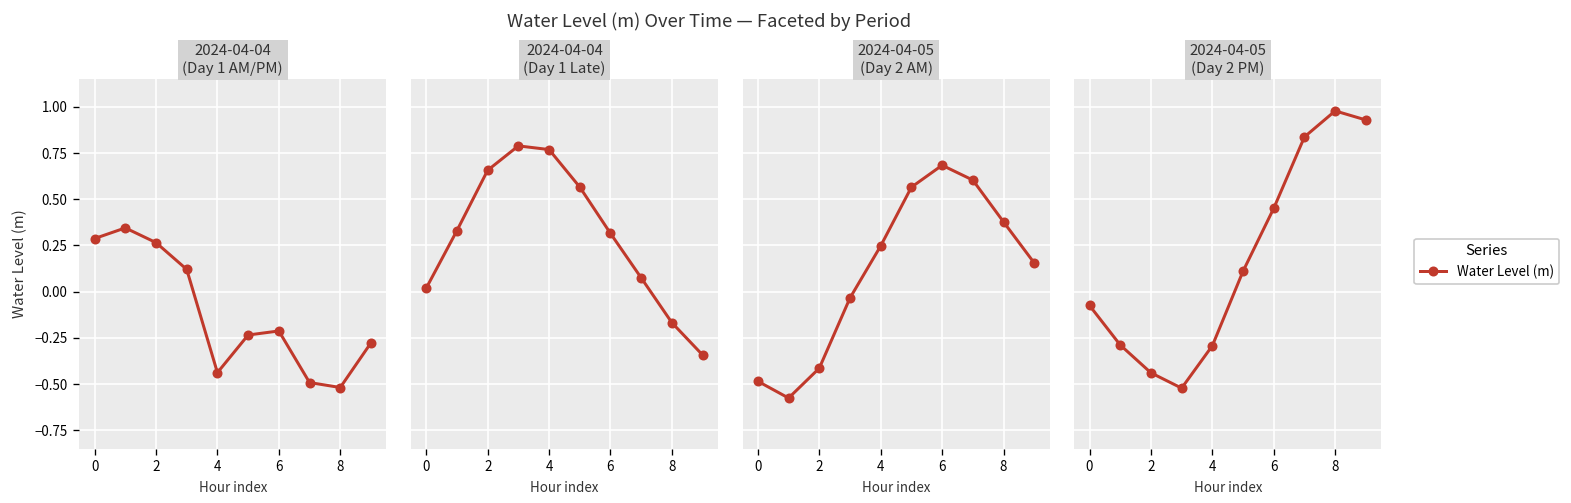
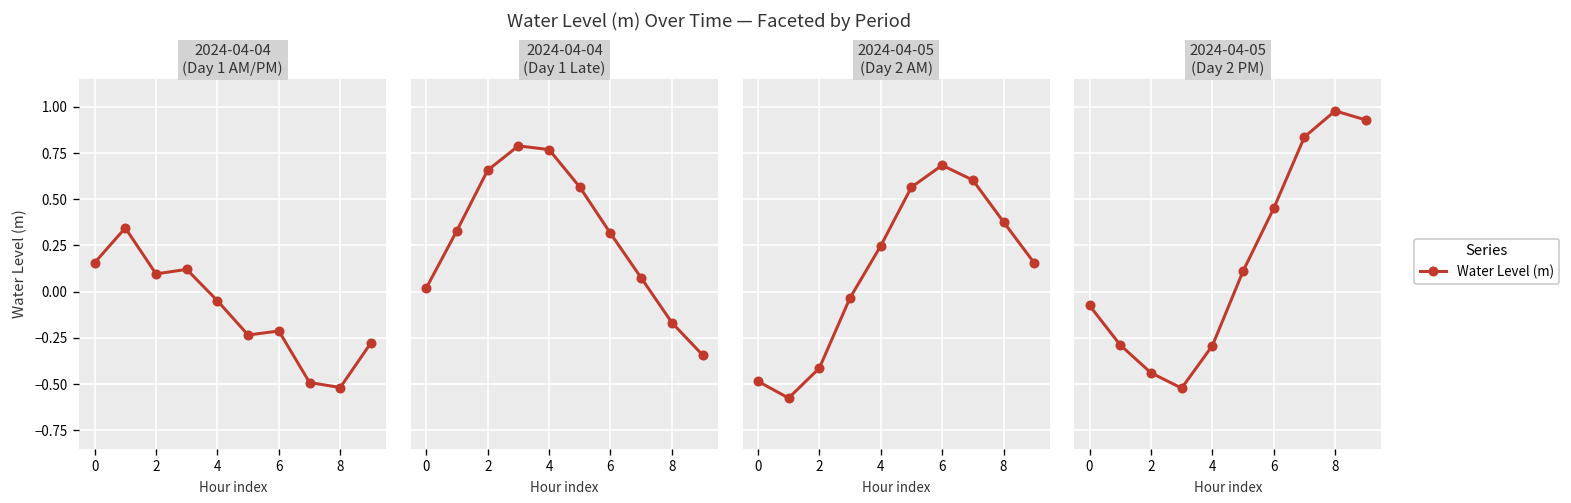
2024-04-04 (Day 1 AM/PM), 0: 0.29 -> 0.16
2024-04-04 (Day 1 AM/PM), 2: 0.27 -> 0.10
2024-04-04 (Day 1 AM/PM), 4: -0.44 -> -0.05
